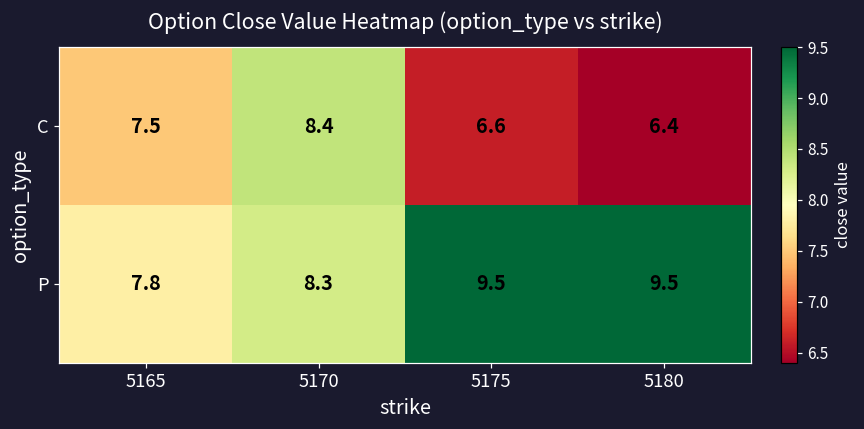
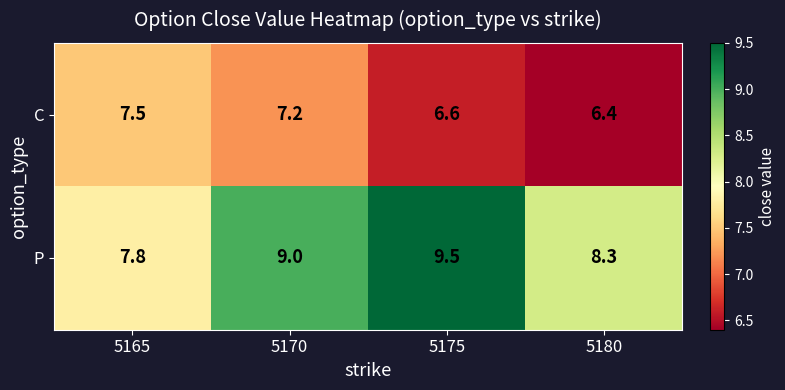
C, 5170: 8.4 -> 7.2
P, 5170: 8.3 -> 9.0
P, 5180: 9.5 -> 8.3
